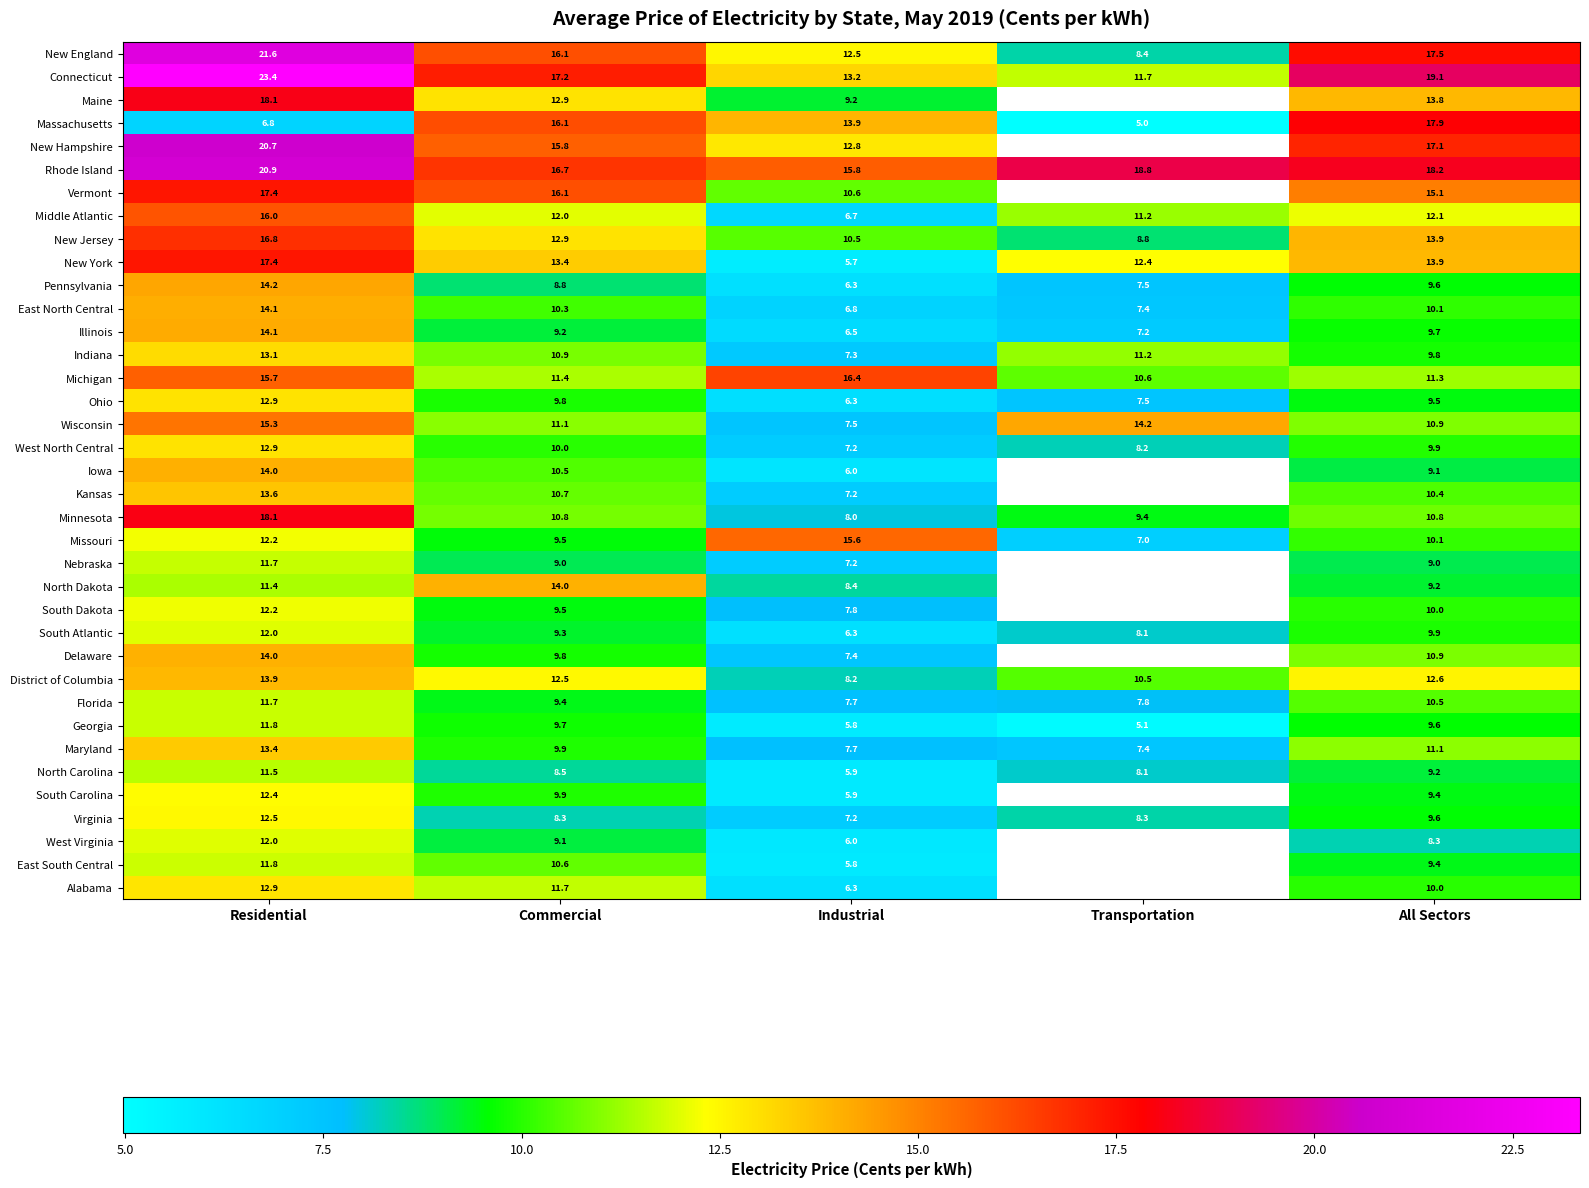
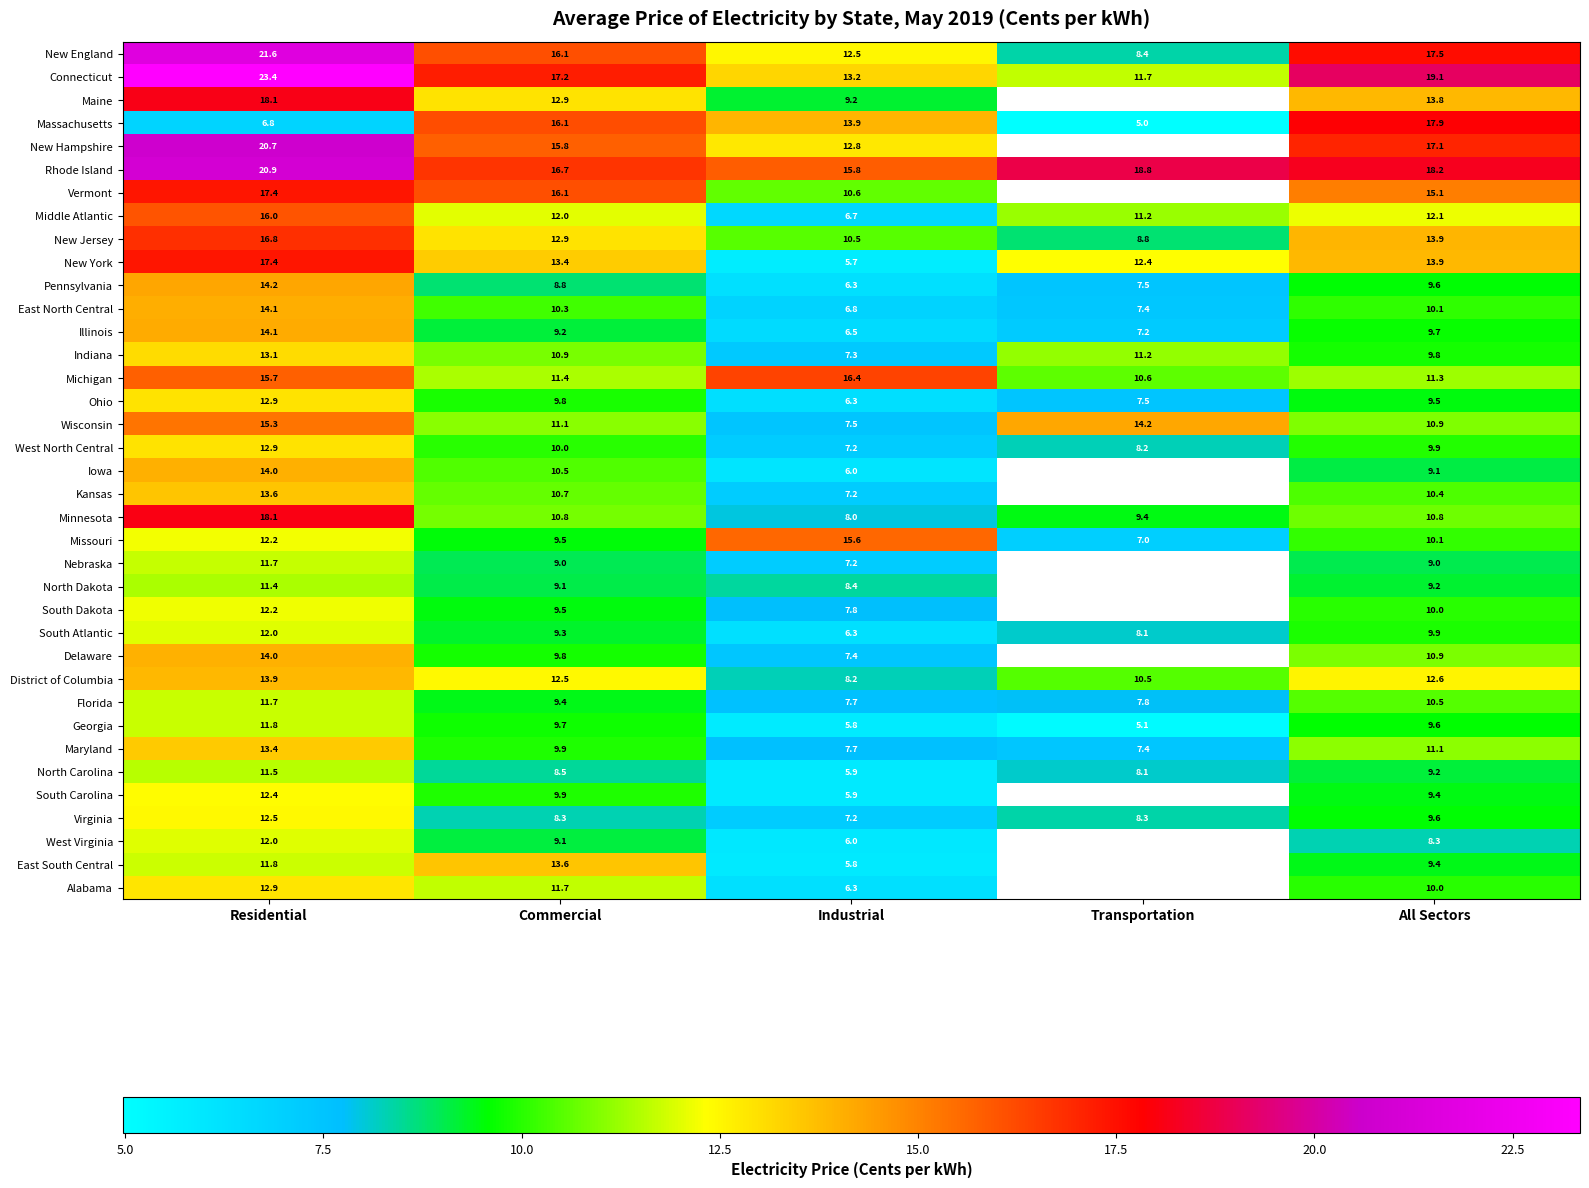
North Dakota, Commercial: 14.0 -> 9.1
East South Central, Commercial: 10.6 -> 13.6
